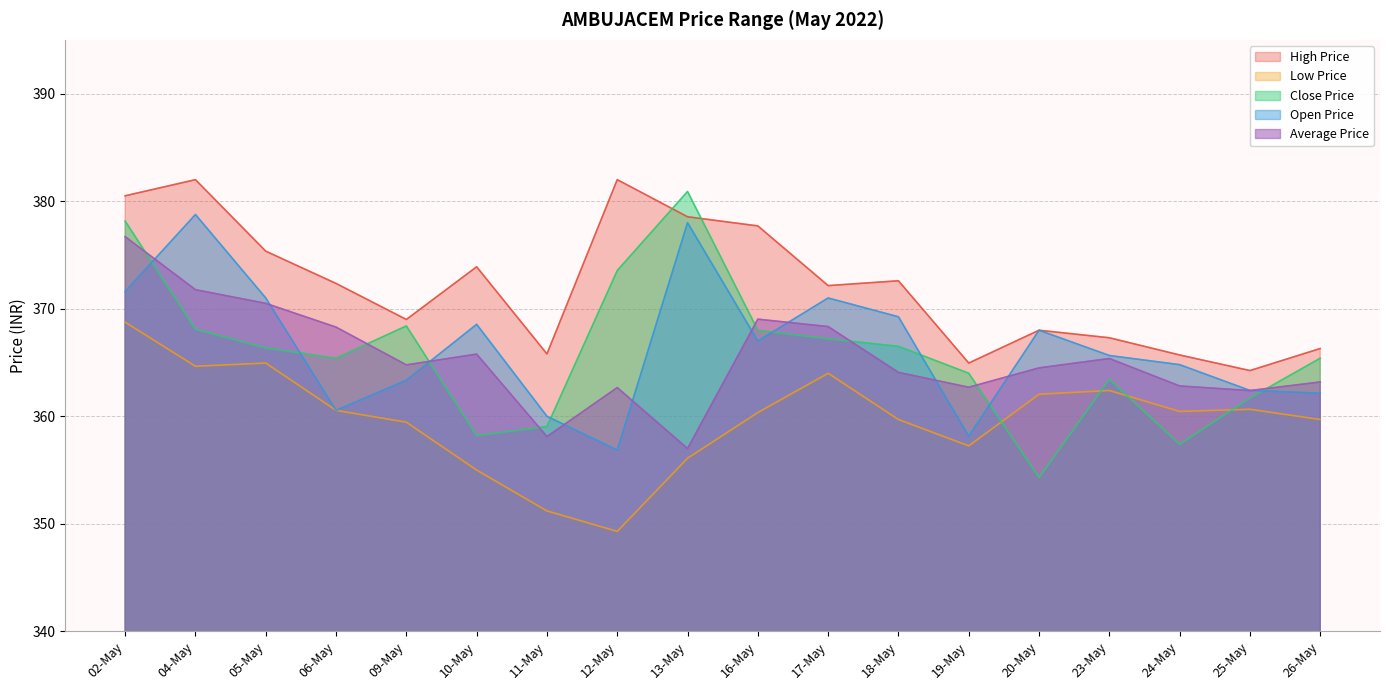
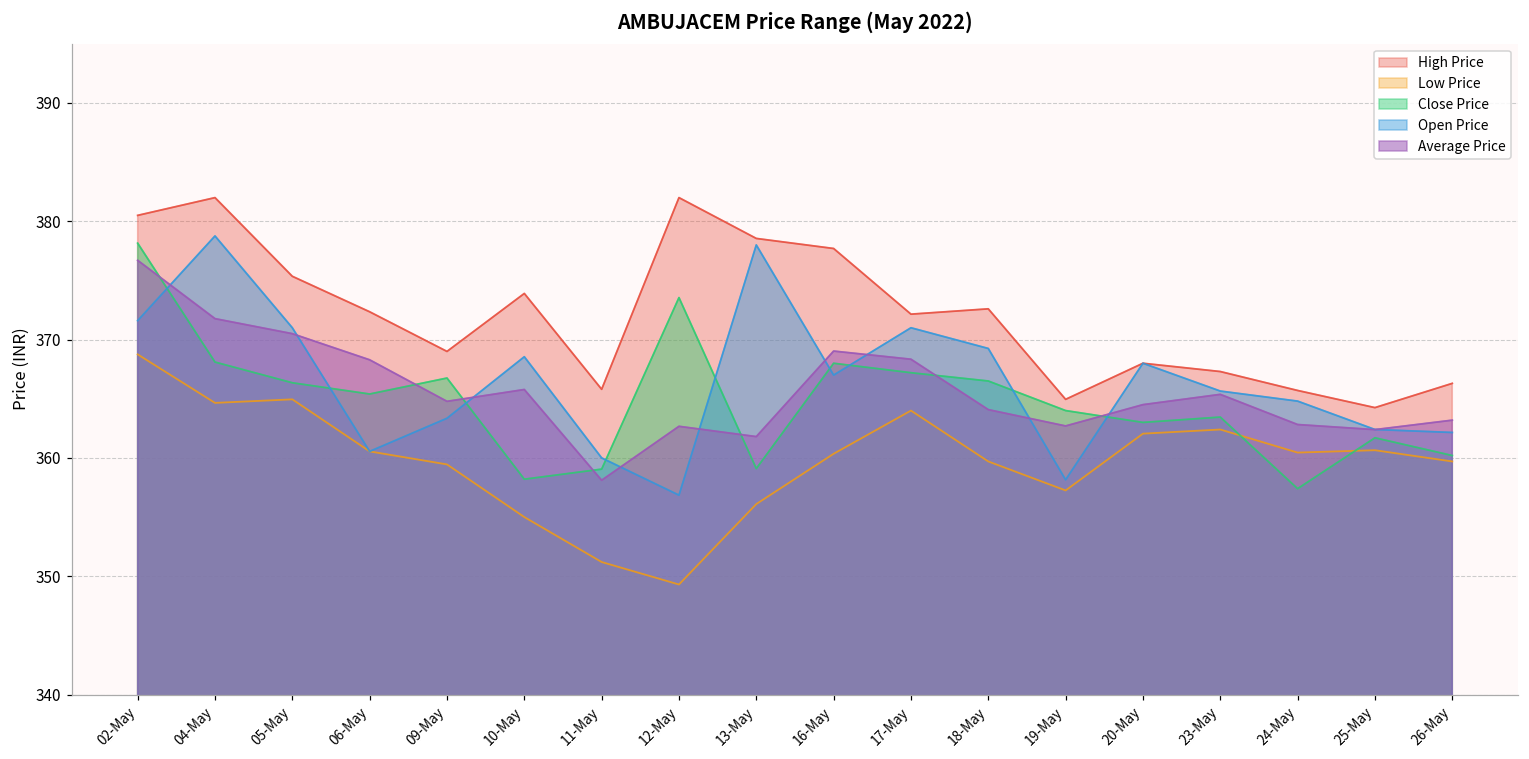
Close Price, 09-May: 368.4 -> 366.8
Close Price, 13-May: 380.9 -> 359.1
Average Price, 13-May: 357.0 -> 361.8
Close Price, 20-May: 354.3 -> 363.0
Close Price, 26-May: 365.4 -> 360.2
